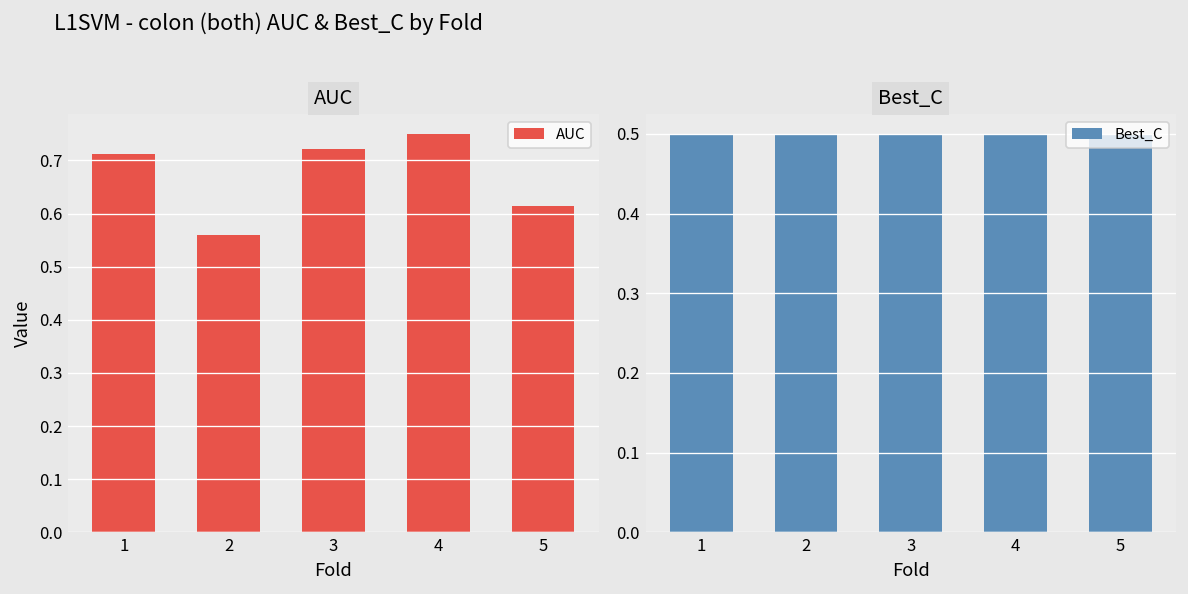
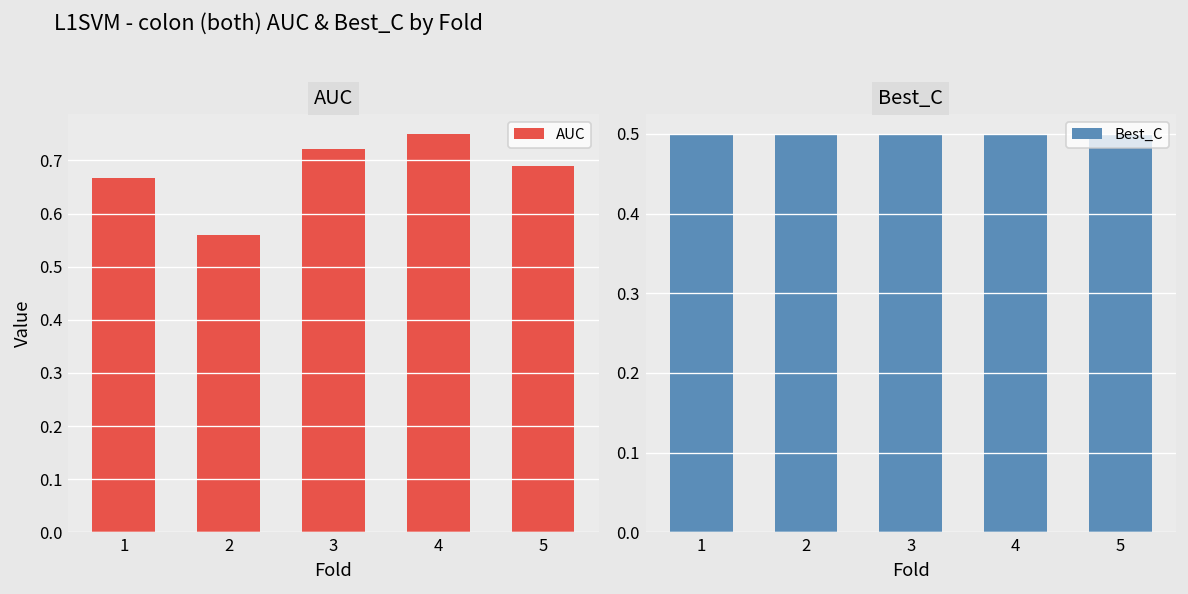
AUC, 1: 0.71 -> 0.67
AUC, 5: 0.61 -> 0.69
